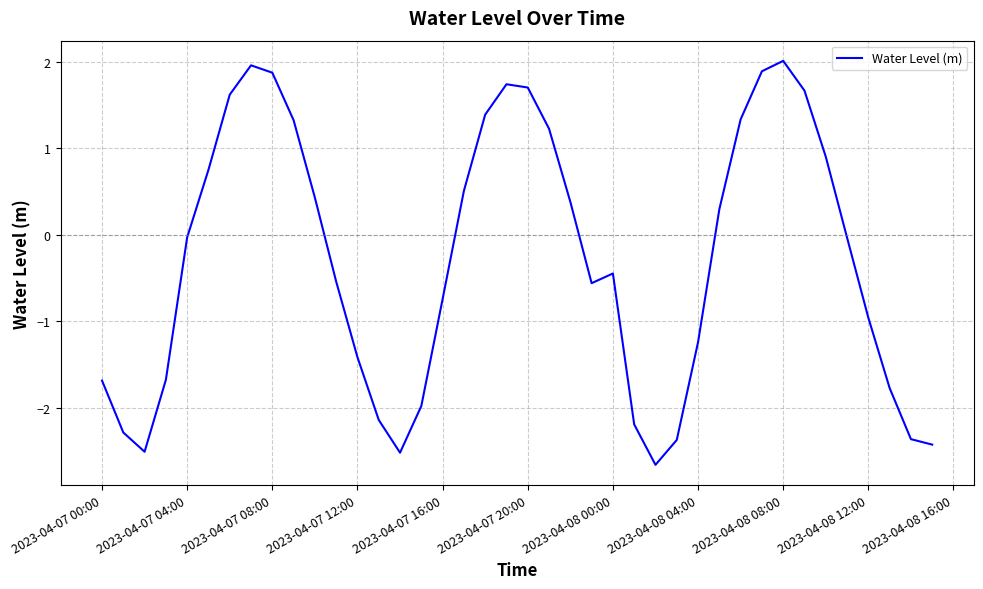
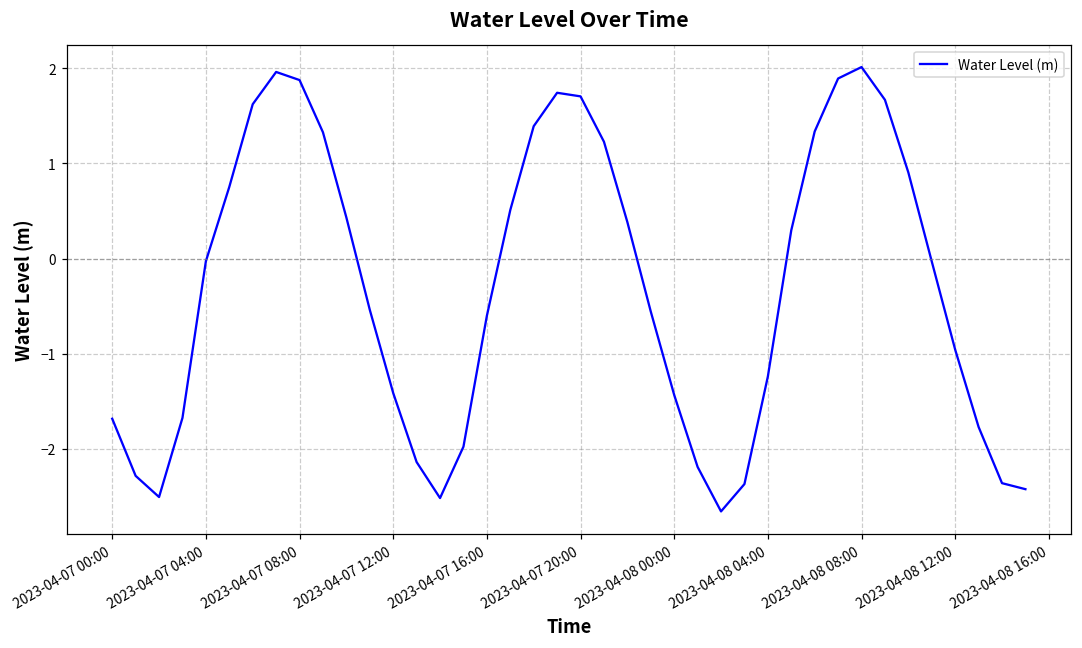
2023-04-07 16:00: -0.7 -> -0.6
2023-04-08 00:00: -0.4 -> -1.4
